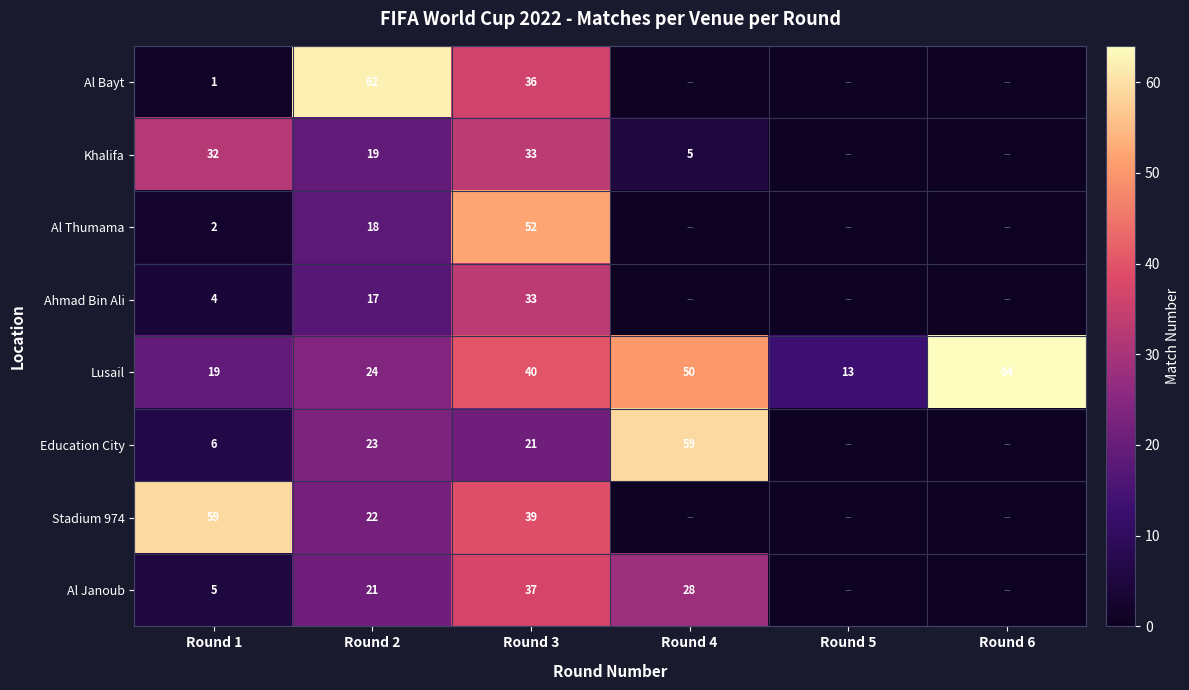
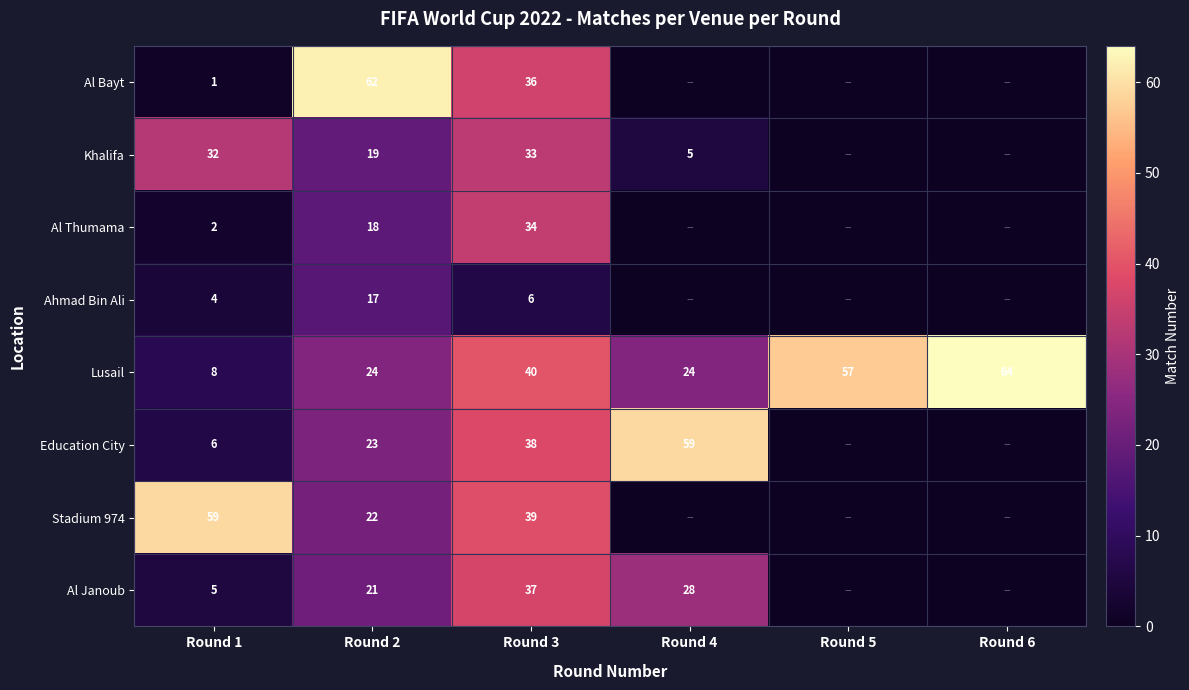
Al Thumama, Round 3: 52 -> 34
Ahmad Bin Ali, Round 3: 33 -> 6
Lusail, Round 1: 19 -> 8
Lusail, Round 4: 50 -> 24
Lusail, Round 5: 13 -> 57
Education City, Round 3: 21 -> 38
